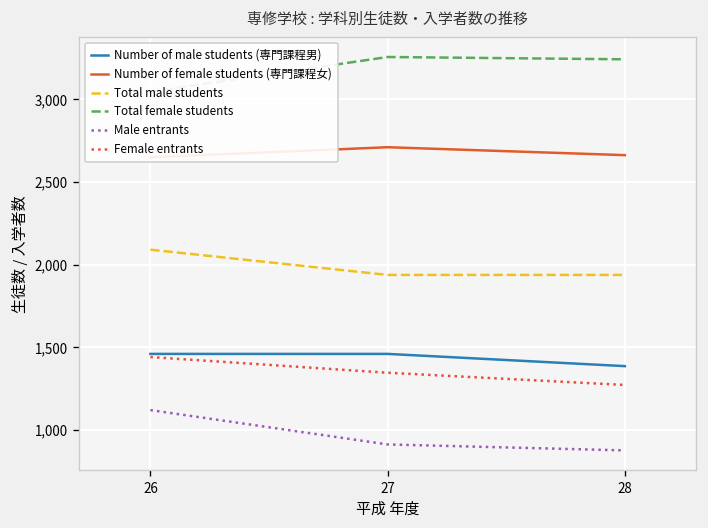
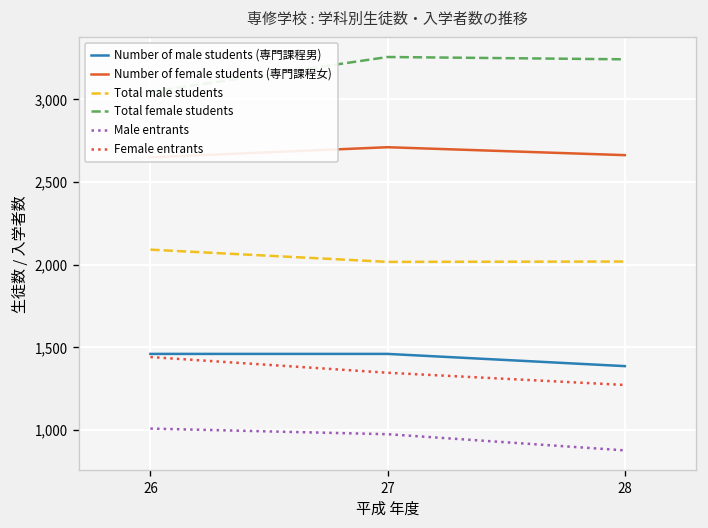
Male entrants, 26: 1,120 -> 1,010
Total male students, 27: 1,940 -> 2,020
Male entrants, 27: 910 -> 970
Total male students, 28: 1,940 -> 2,020
